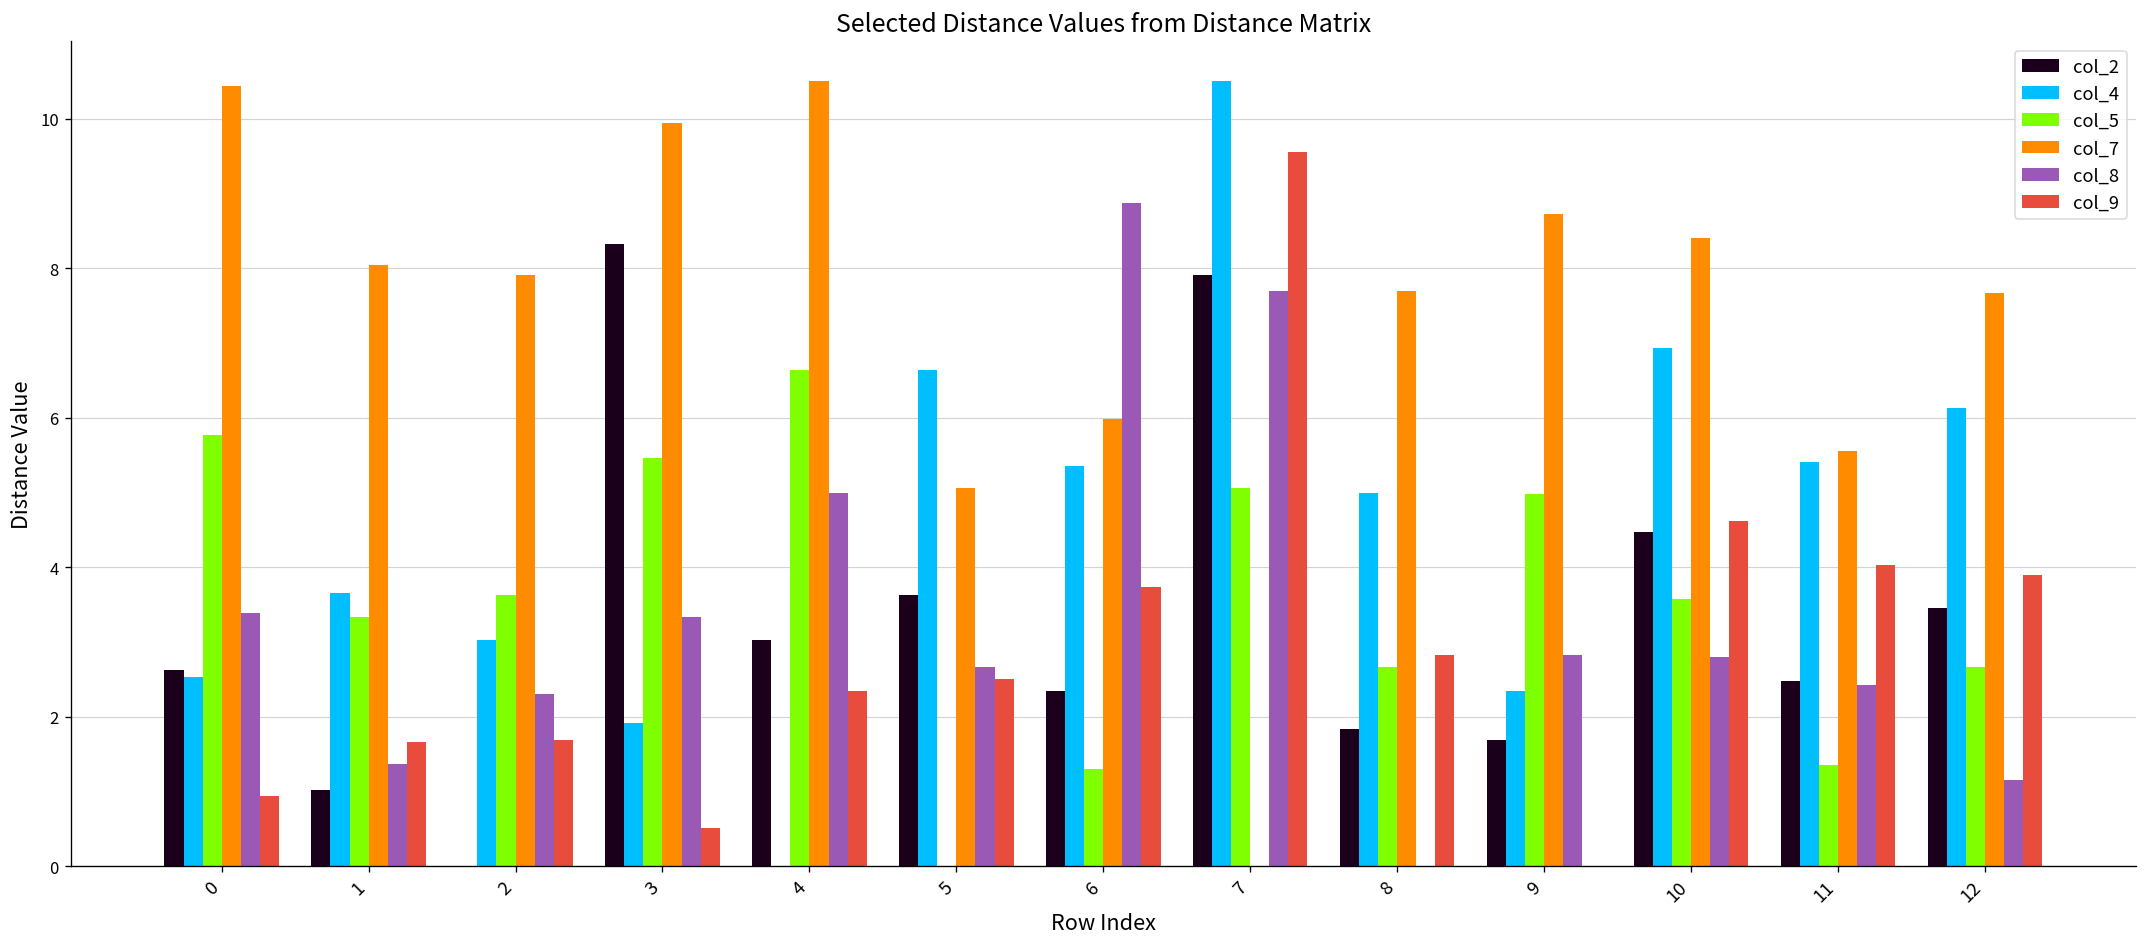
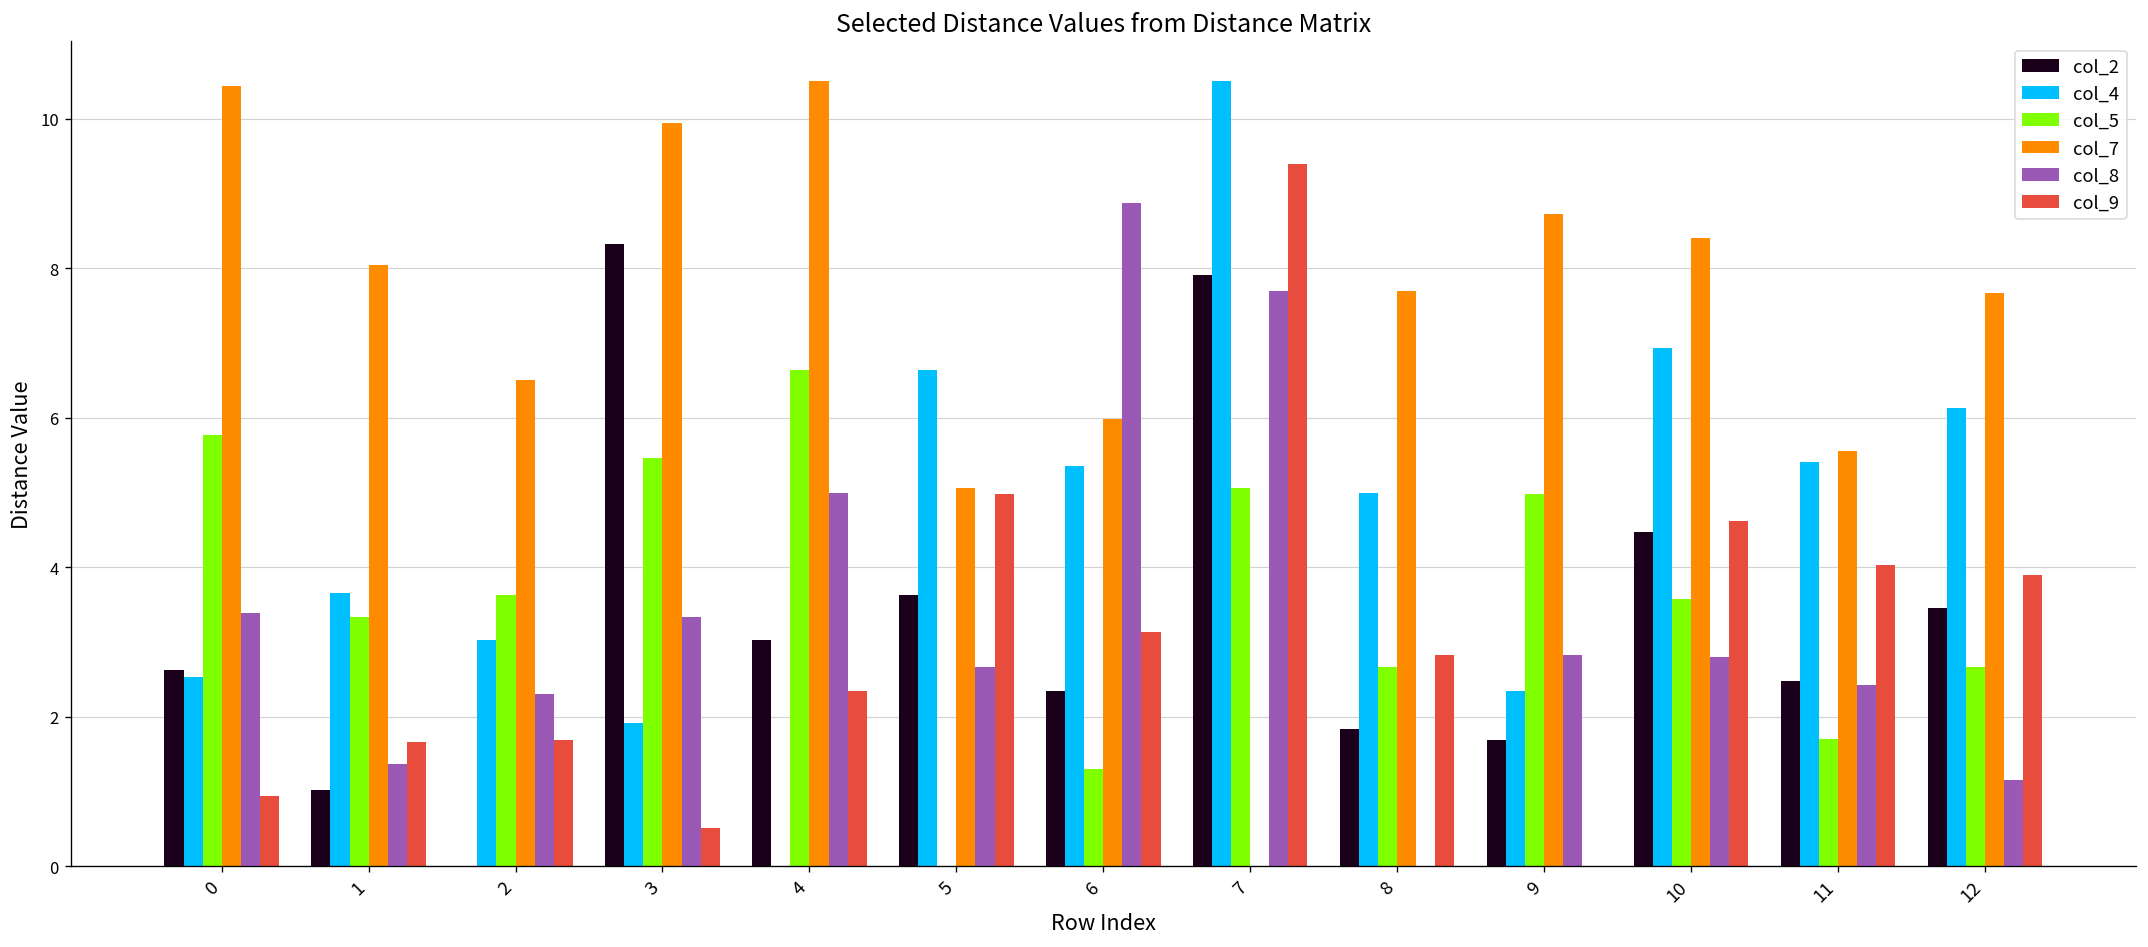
col_7, 2: 7.9 -> 6.5
col_9, 5: 2.5 -> 5.0
col_9, 6: 3.7 -> 3.1
col_9, 7: 9.6 -> 9.4
col_5, 11: 1.4 -> 1.7
